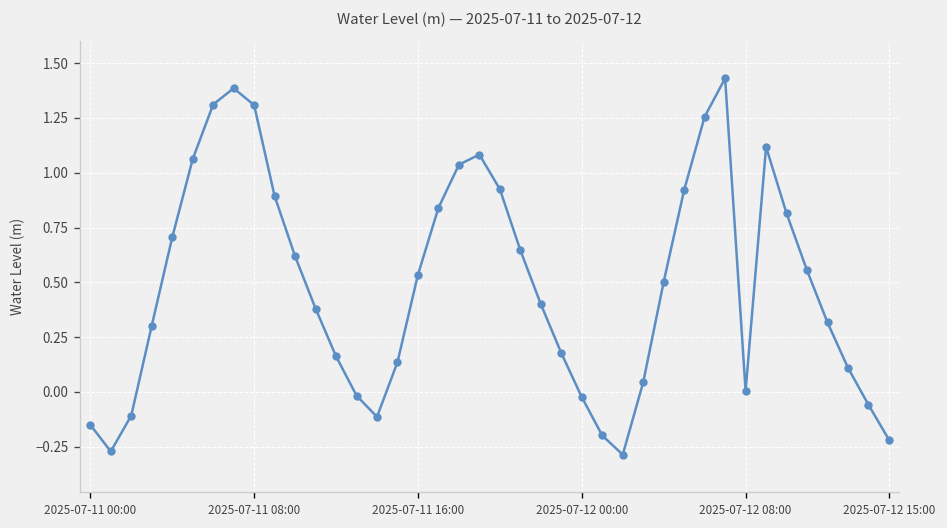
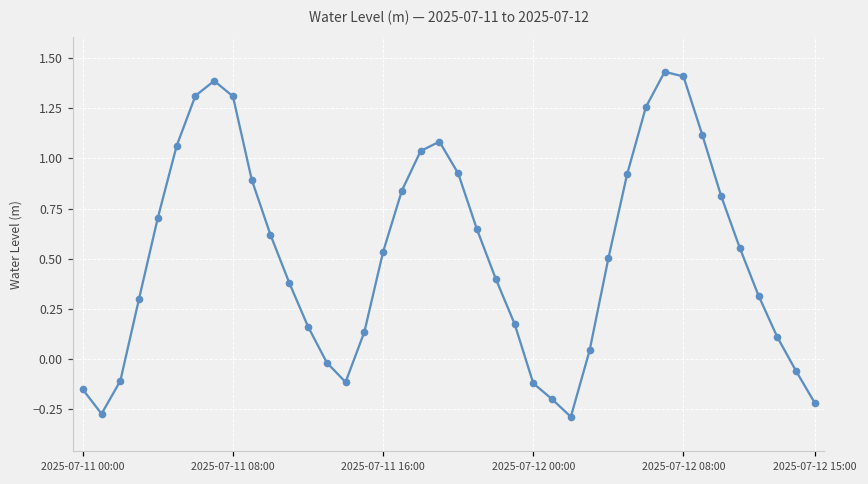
2025-07-12 00:00: -0.02 -> -0.12
2025-07-12 08:00: 0.00 -> 1.41
